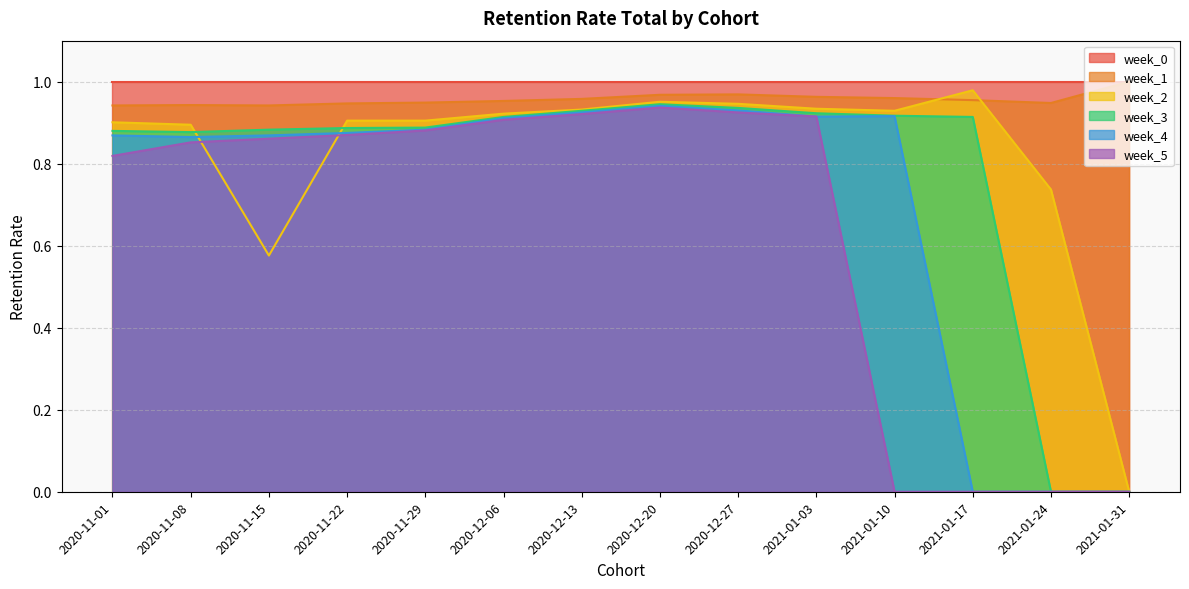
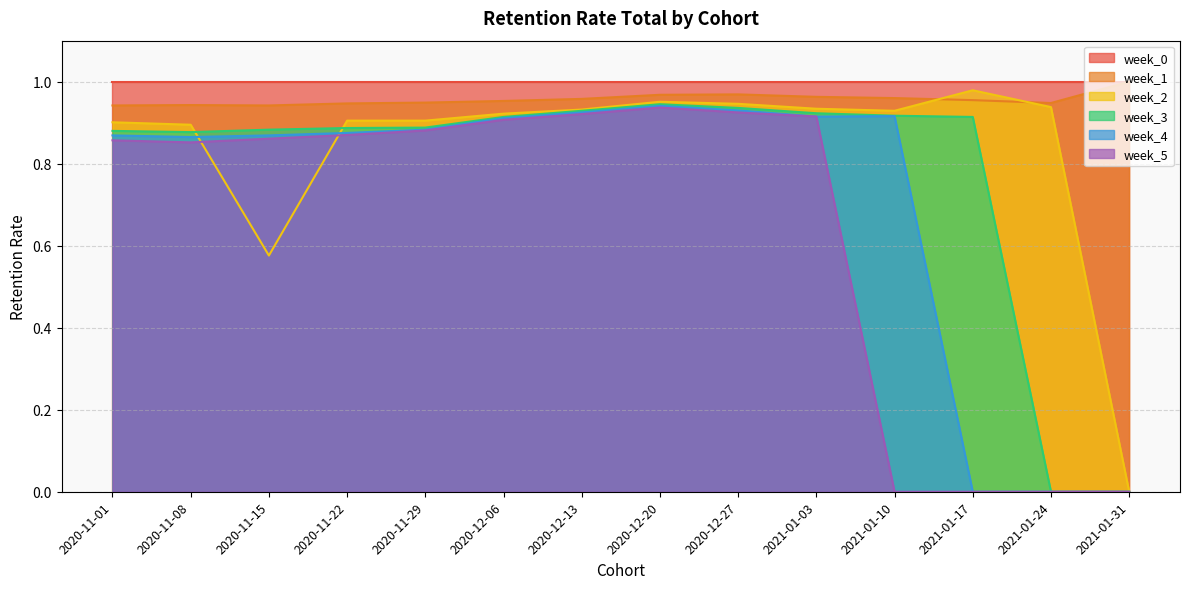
week_5, 2020-11-01: 0.82 -> 0.86
week_2, 2021-01-24: 0.74 -> 0.94
